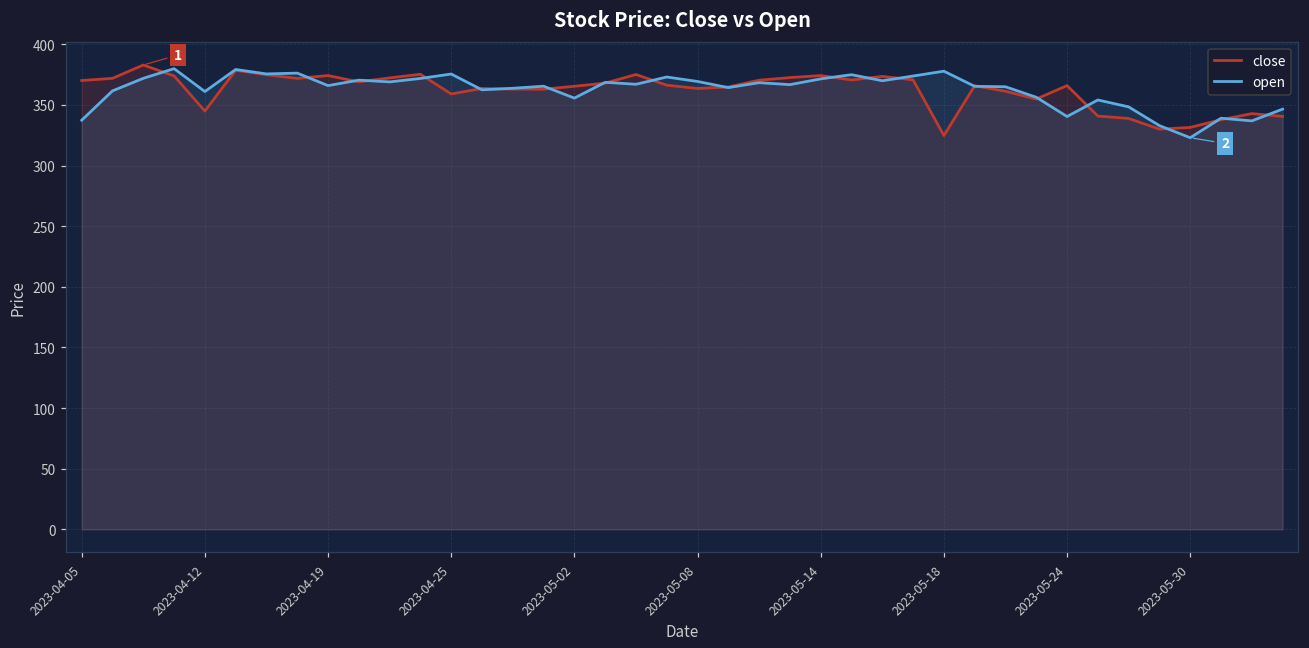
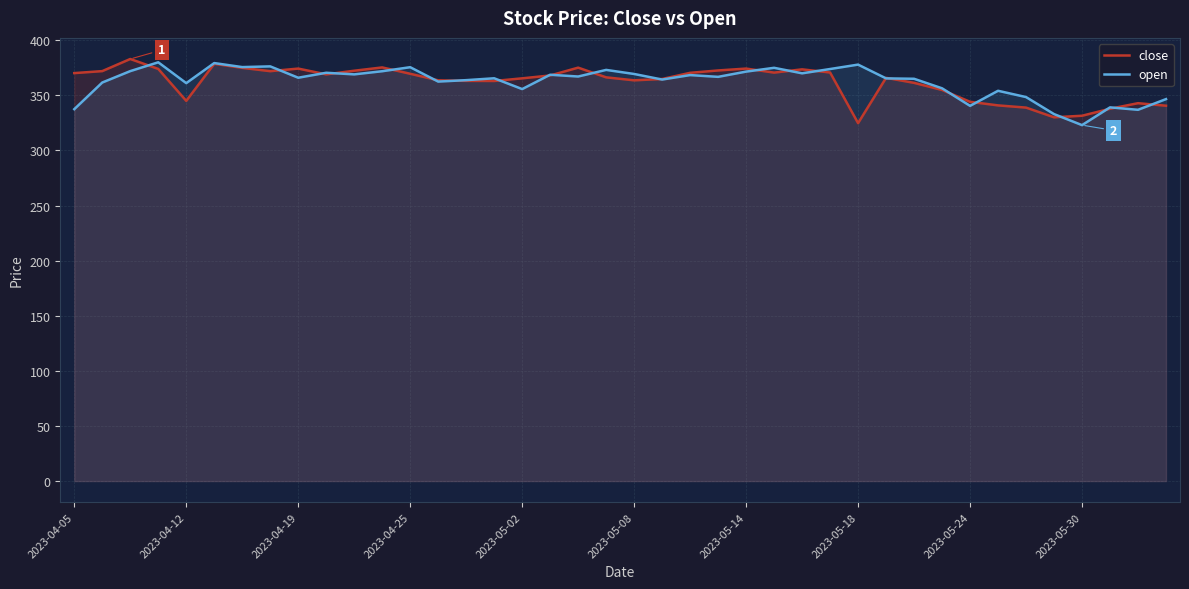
close, 2023-04-25: 359 -> 370
close, 2023-05-24: 366 -> 344
